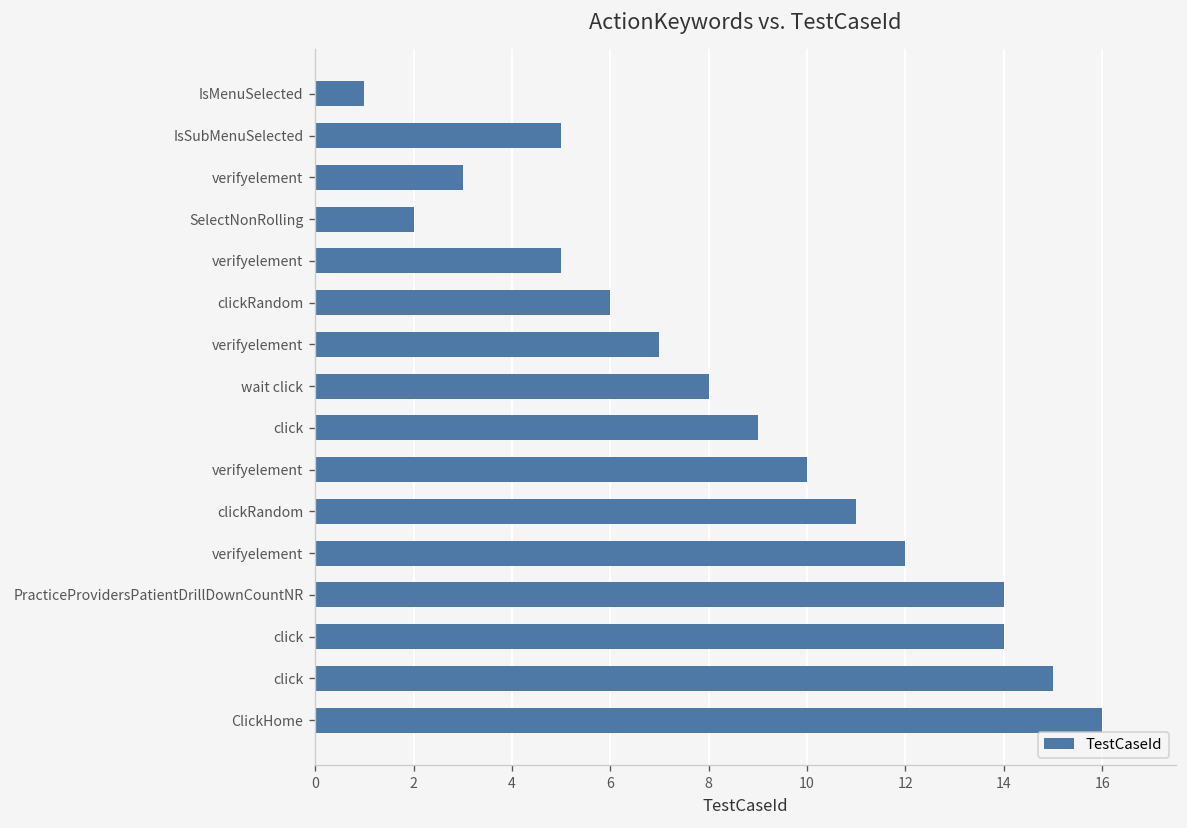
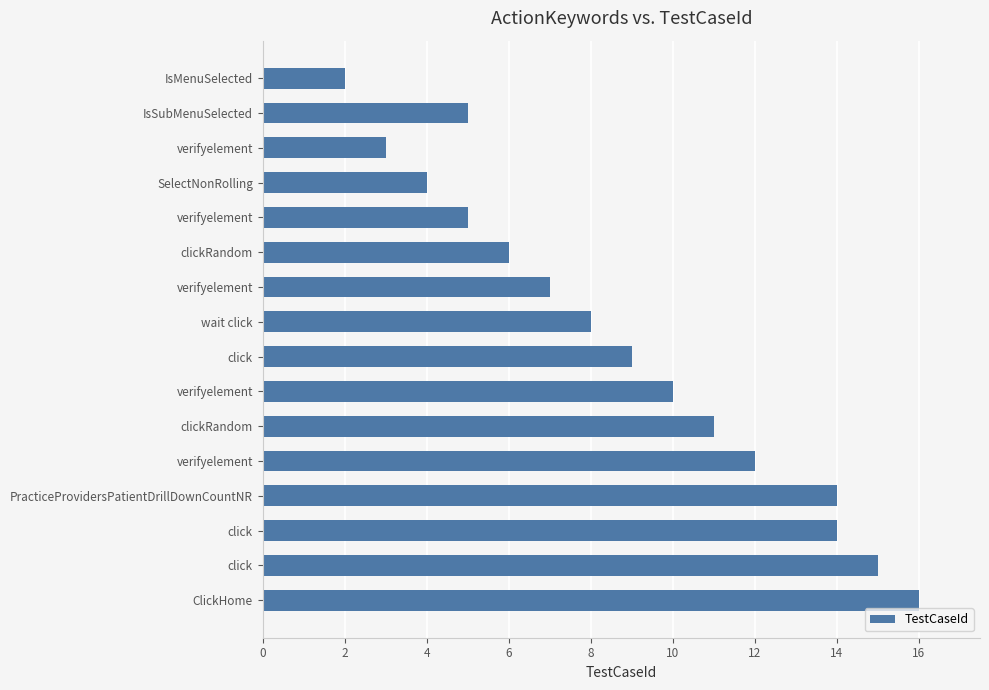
IsMenuSelected: 1 -> 2
SelectNonRolling: 2 -> 4
